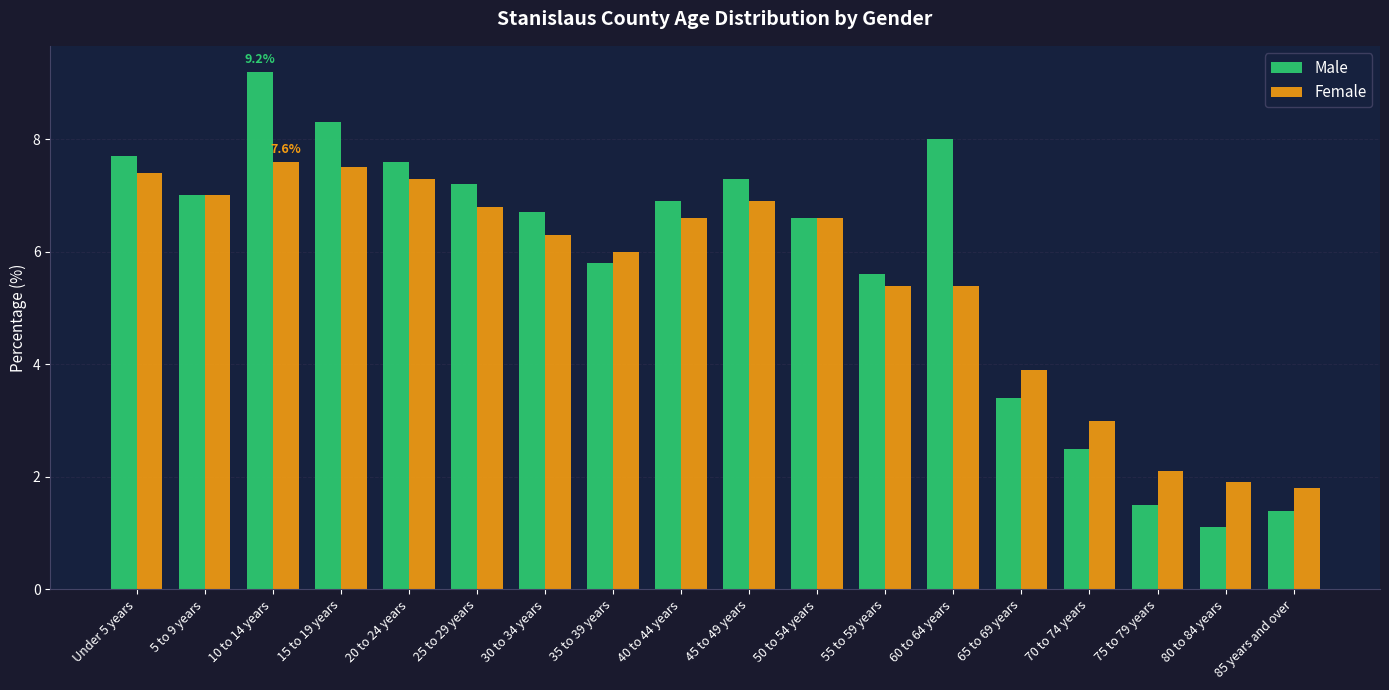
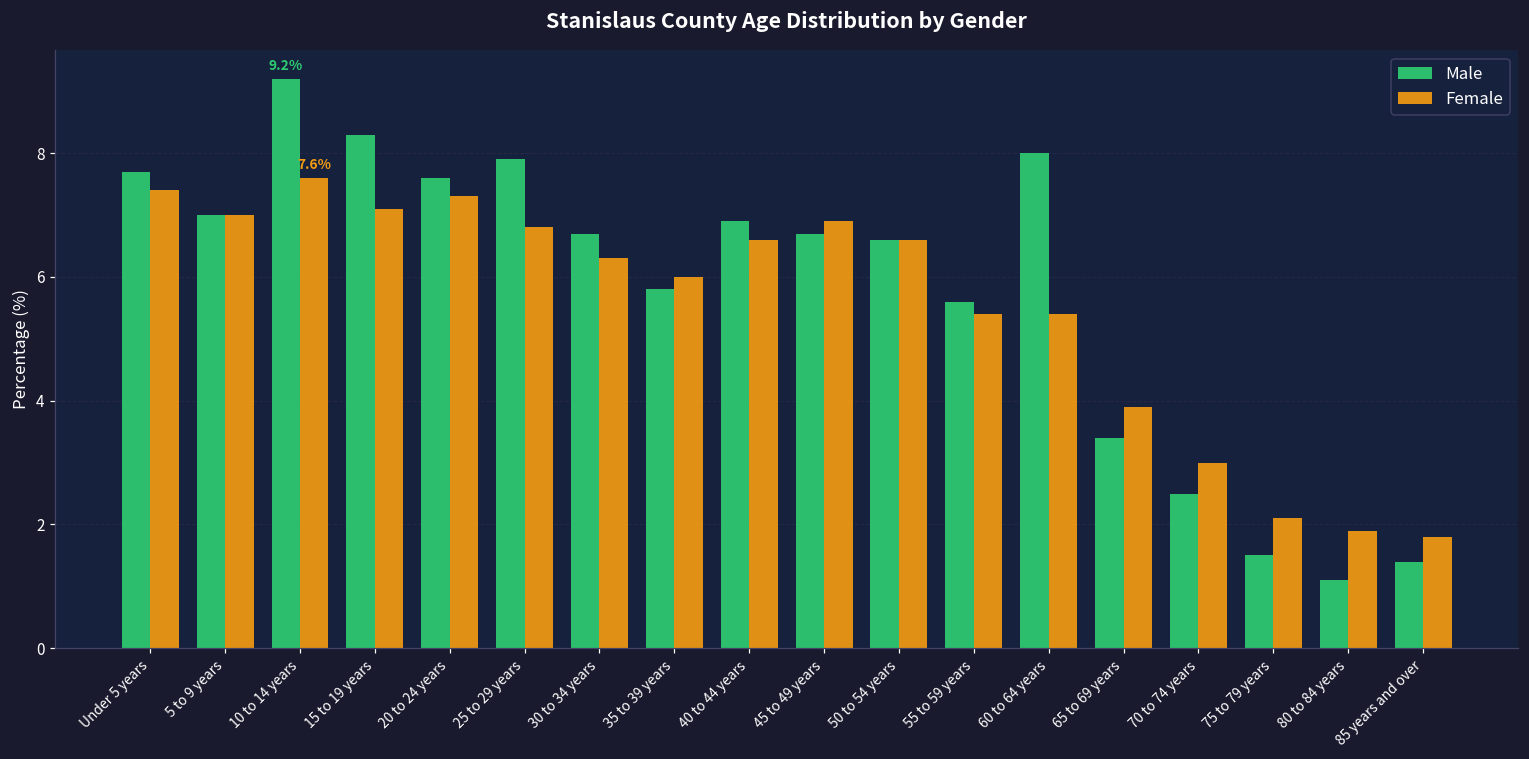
Female, 15 to 19 years: 7.5 -> 7.1
Male, 25 to 29 years: 7.2 -> 7.9
Male, 45 to 49 years: 7.3 -> 6.7
